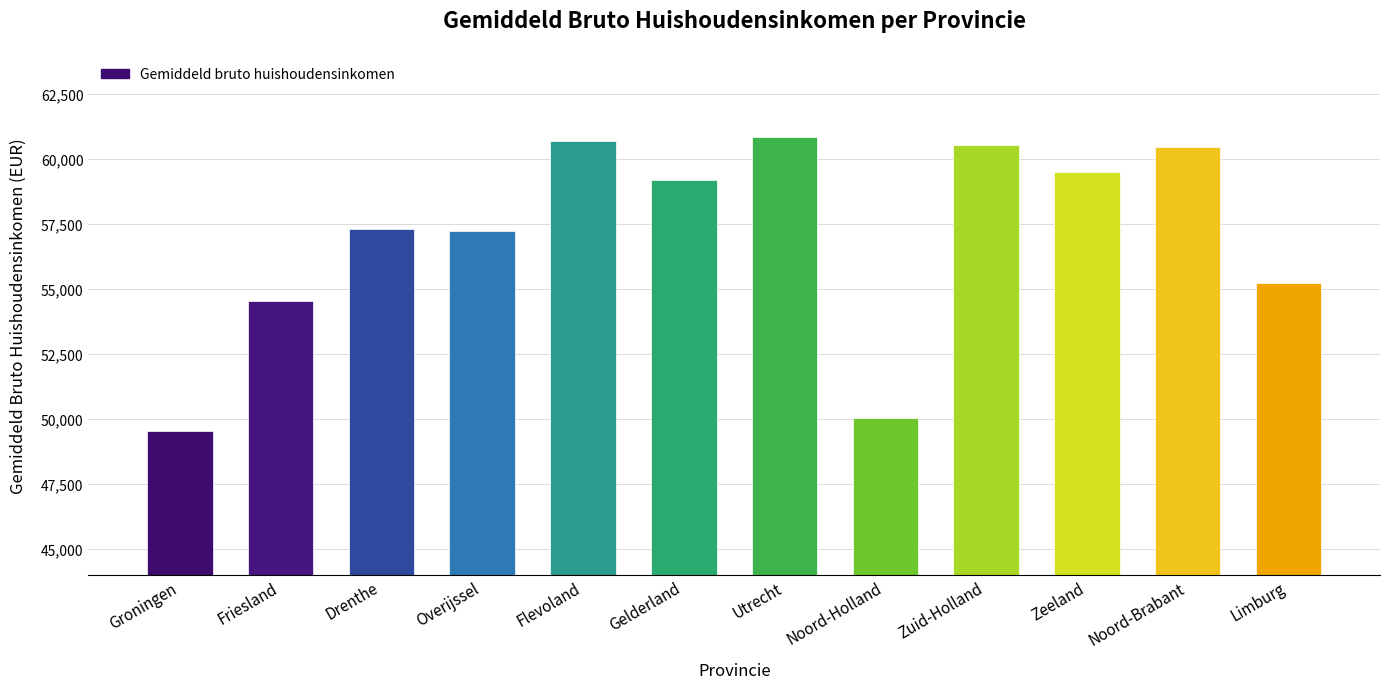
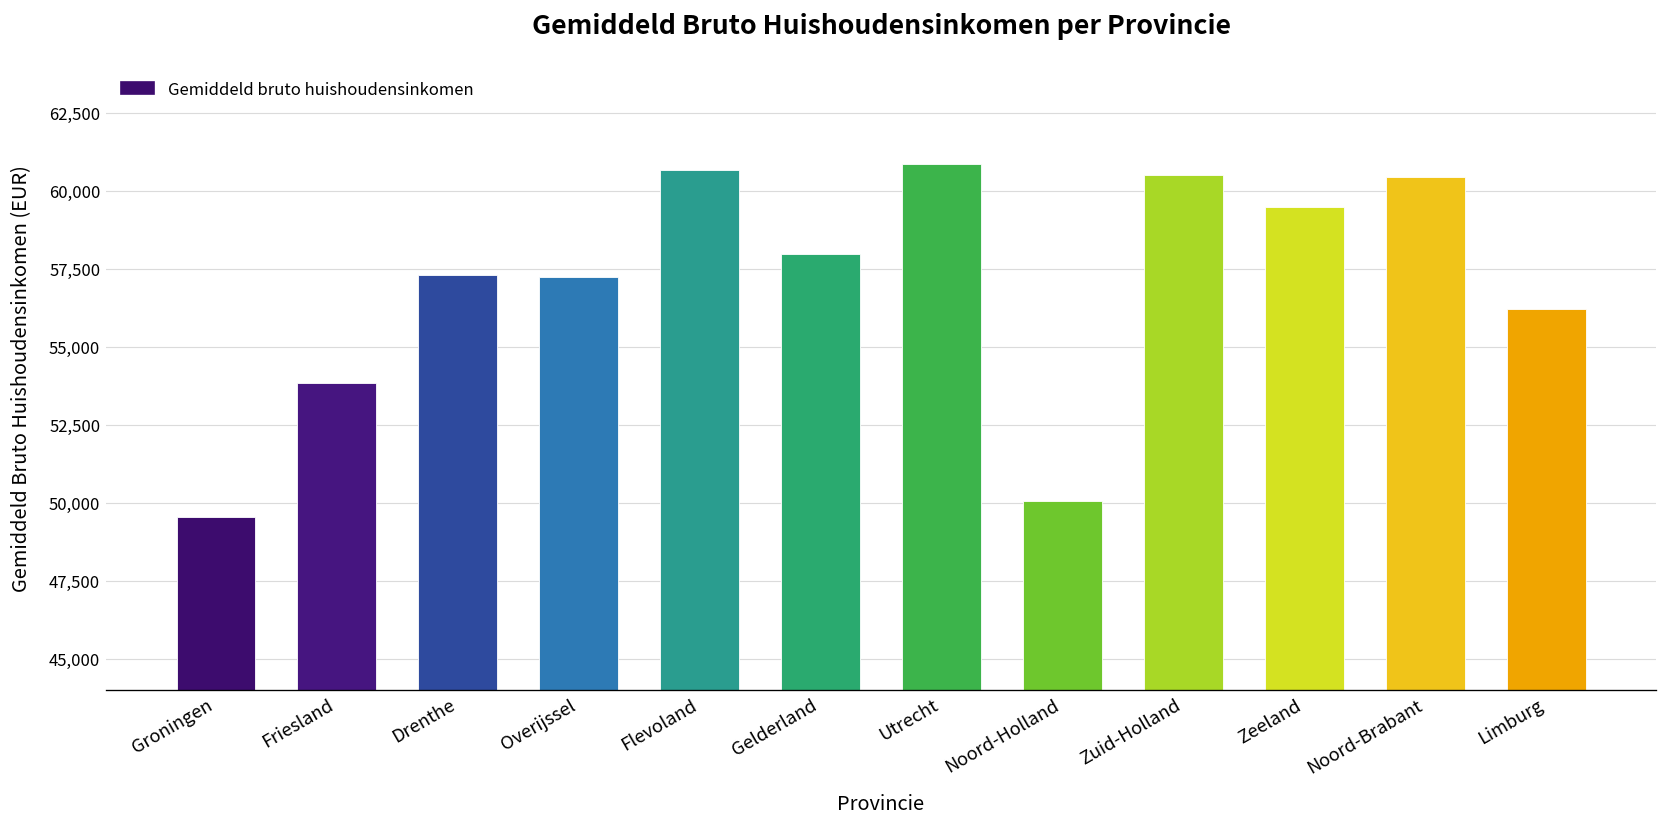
Friesland: 54,500 -> 53,800
Gelderland: 59,200 -> 58,000
Limburg: 55,200 -> 56,200
